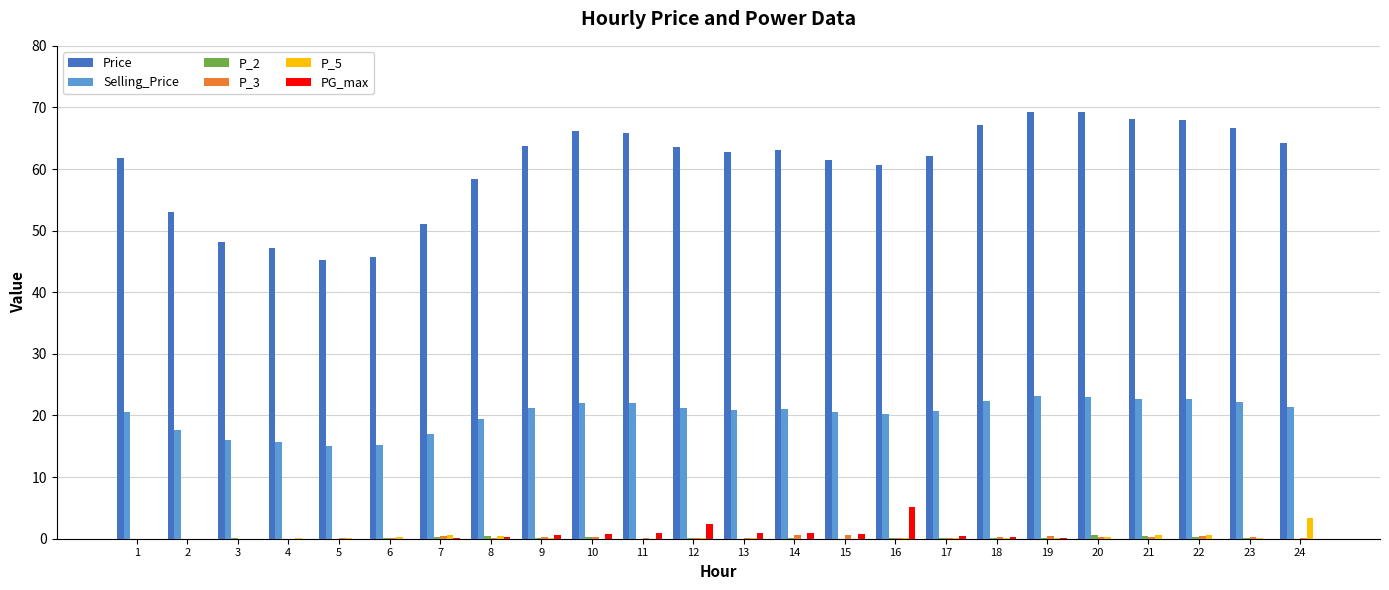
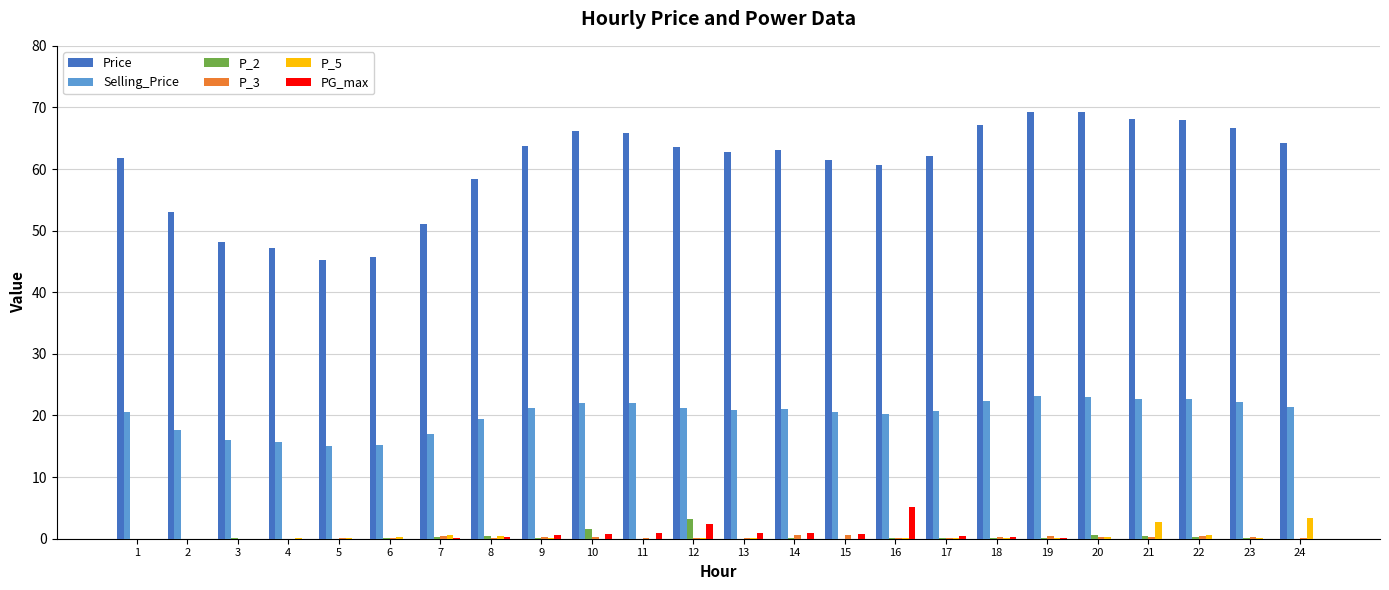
P_2, 10: 0 -> 2
P_2, 12: 0 -> 3
P_5, 21: 1 -> 3
